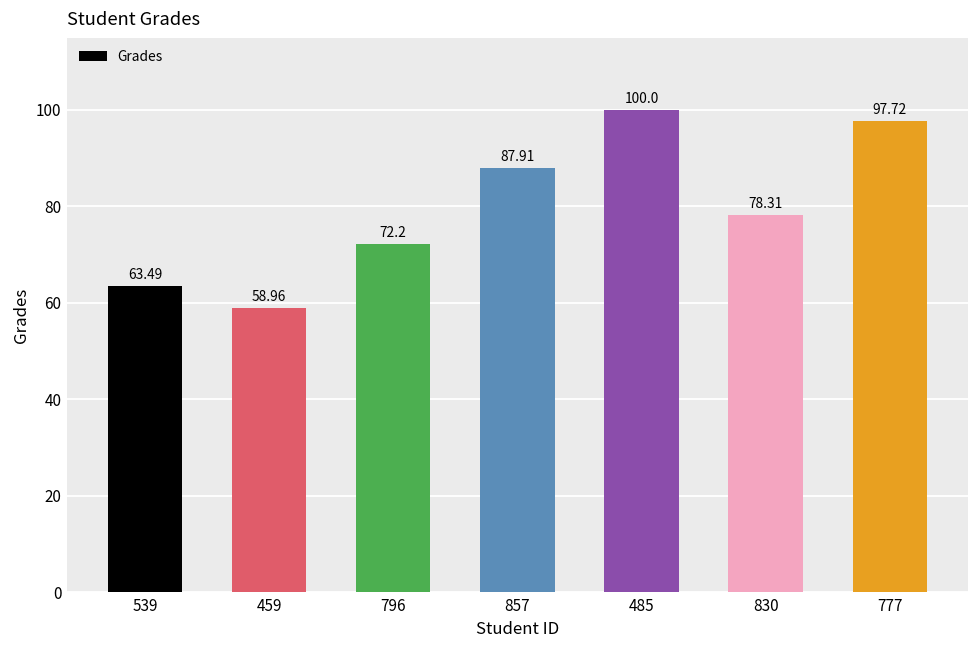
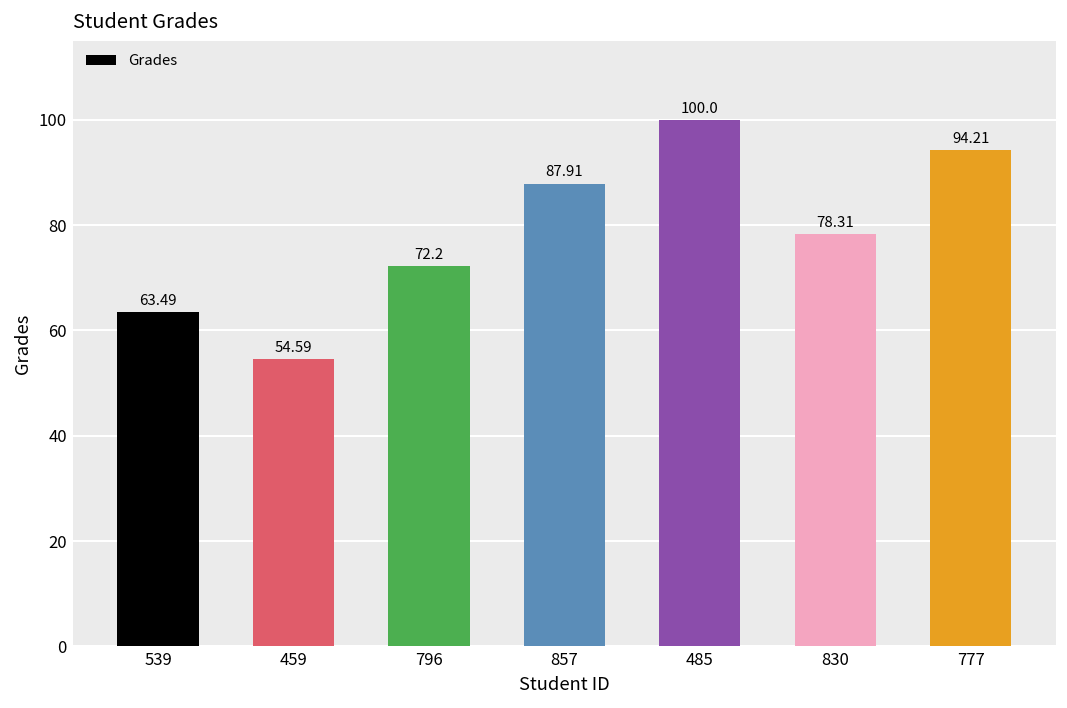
459: 58.96 -> 54.59
777: 97.72 -> 94.21
